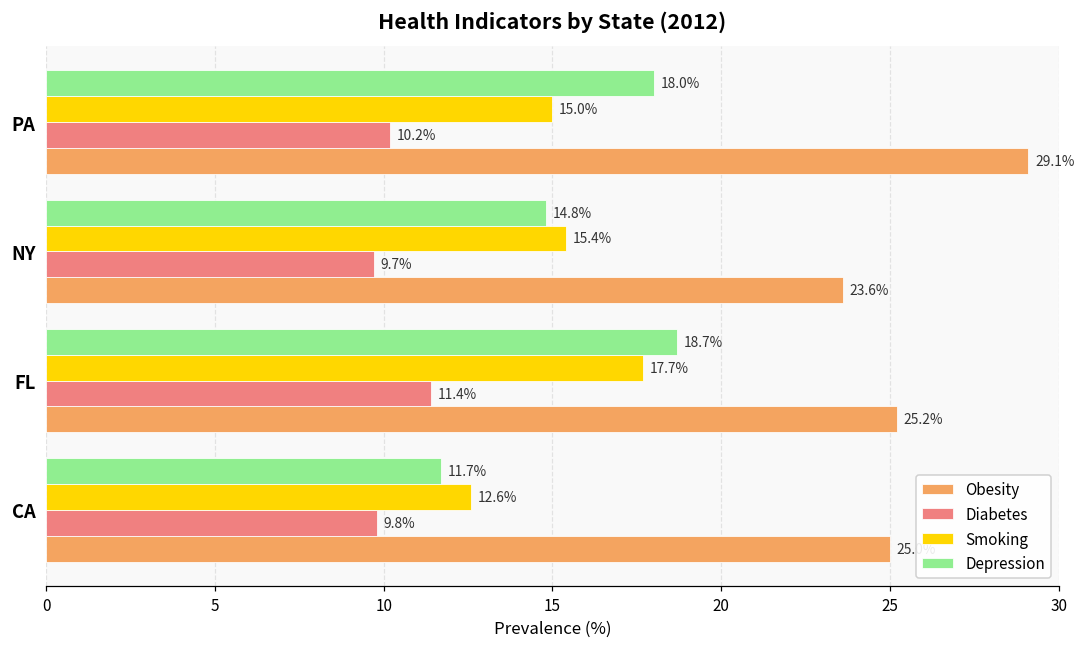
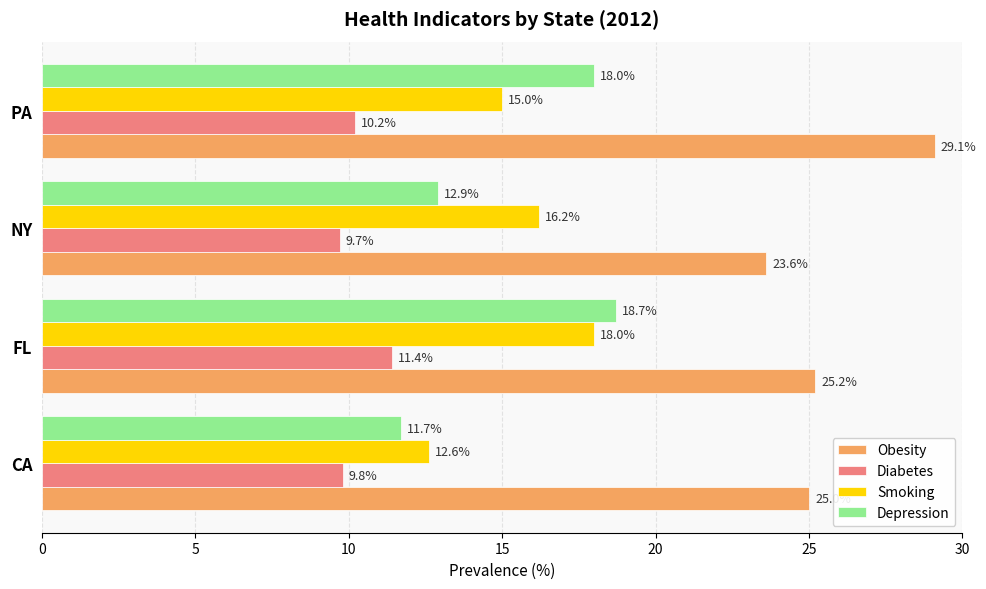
Depression, NY: 14.8% -> 12.9%
Smoking, NY: 15.4% -> 16.2%
Smoking, FL: 17.7% -> 18.0%
